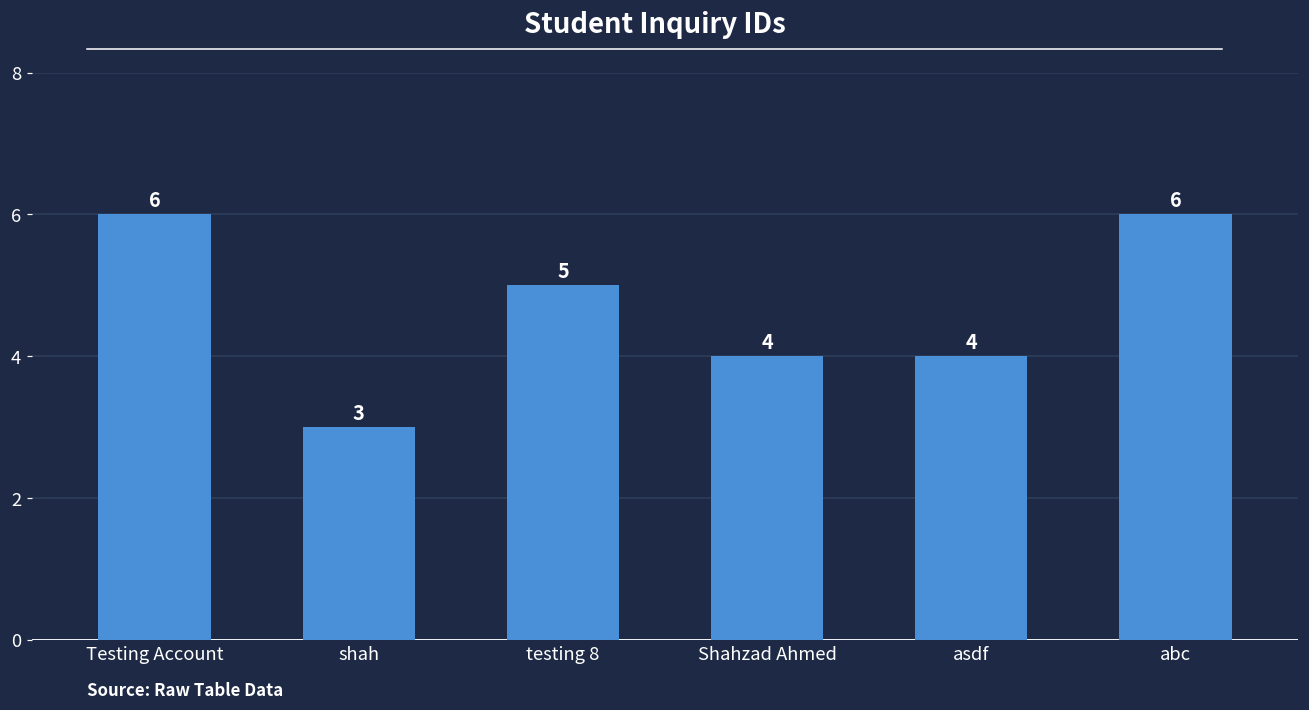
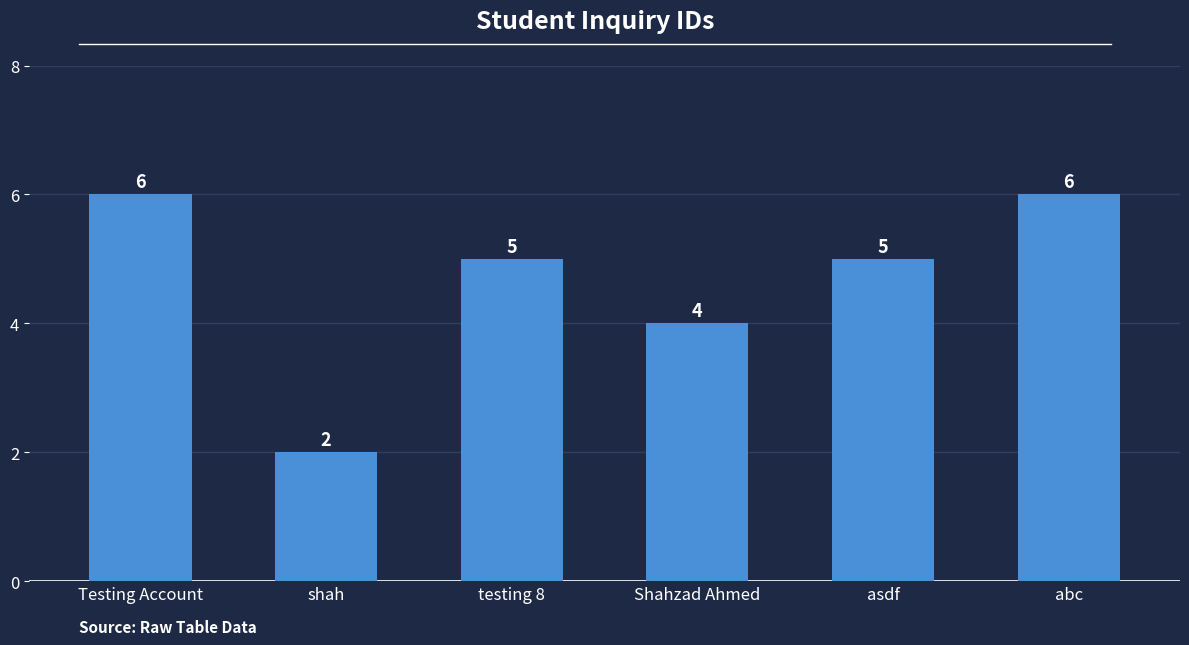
shah: 3 -> 2
asdf: 4 -> 5
